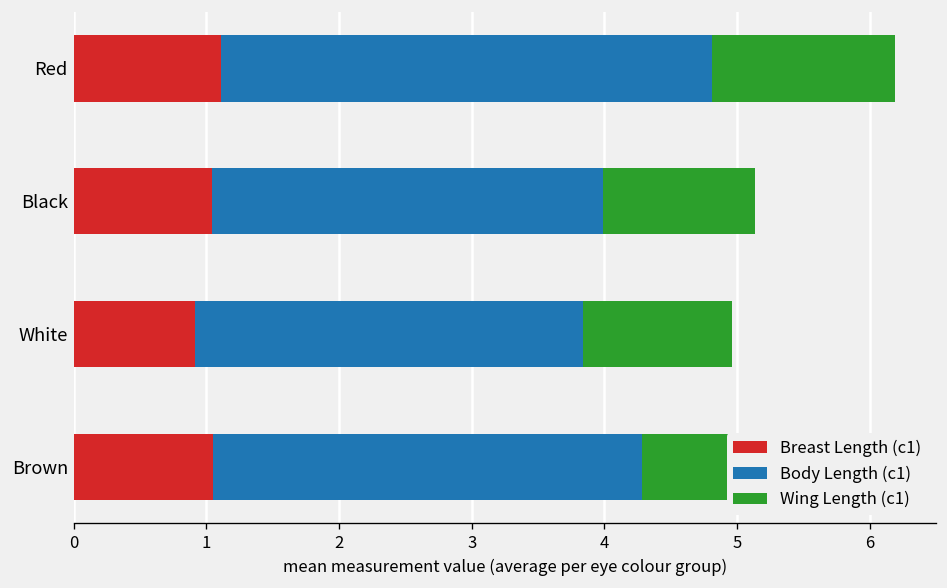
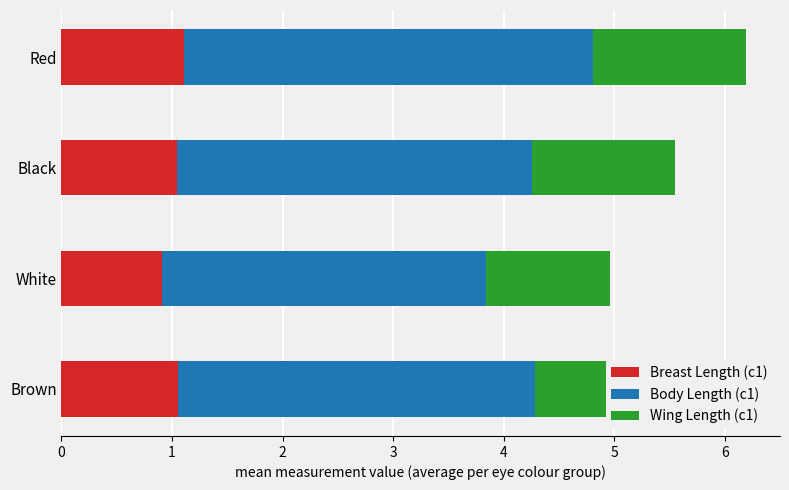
Body Length (c1), Black: 2.95 -> 3.21
Wing Length (c1), Black: 1.14 -> 1.30
